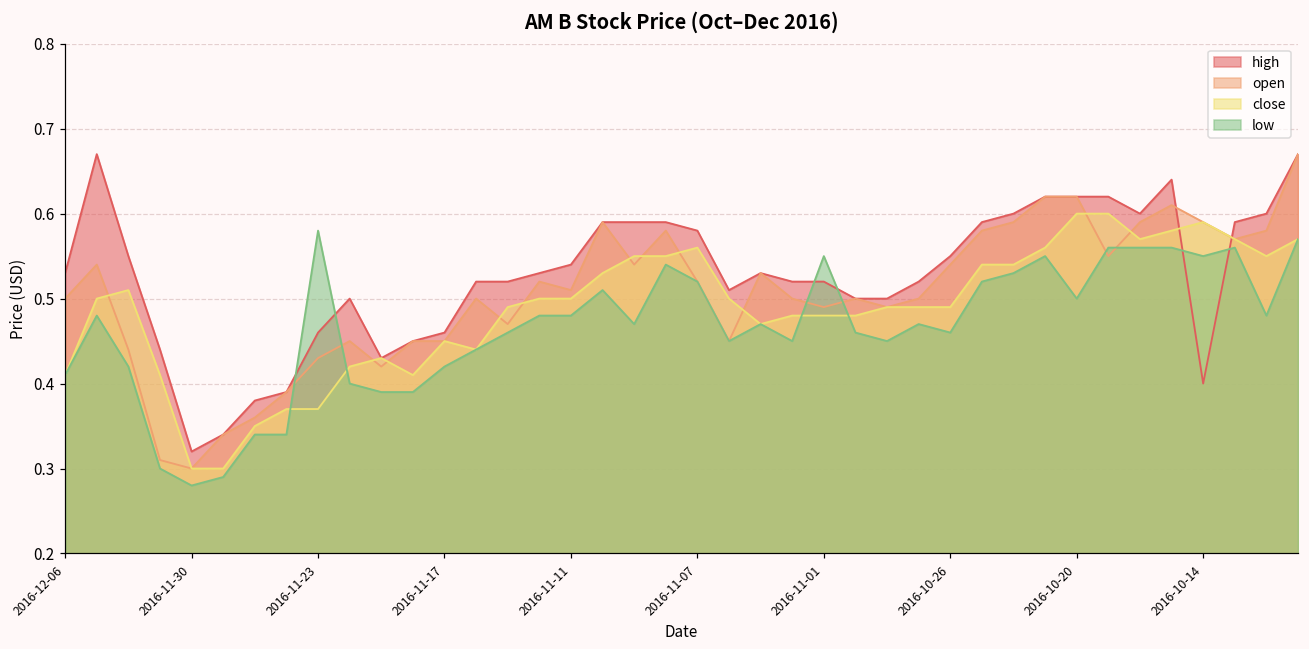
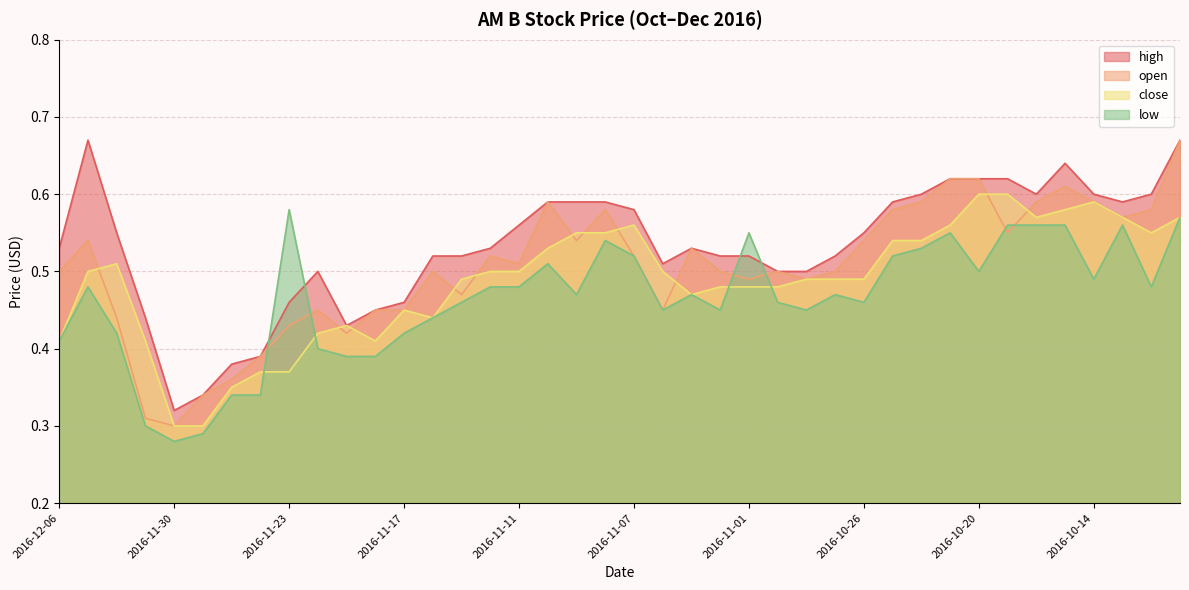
high, 2016-11-11: 0.54 -> 0.56
high, 2016-10-14: 0.4 -> 0.6
low, 2016-10-14: 0.55 -> 0.49
